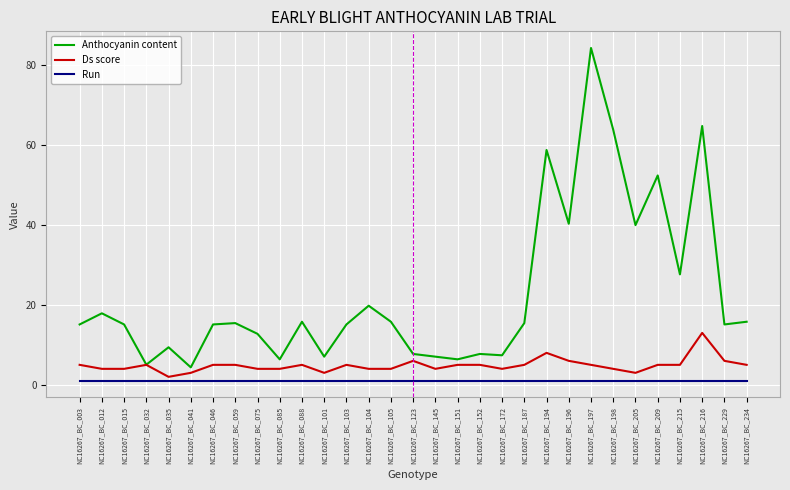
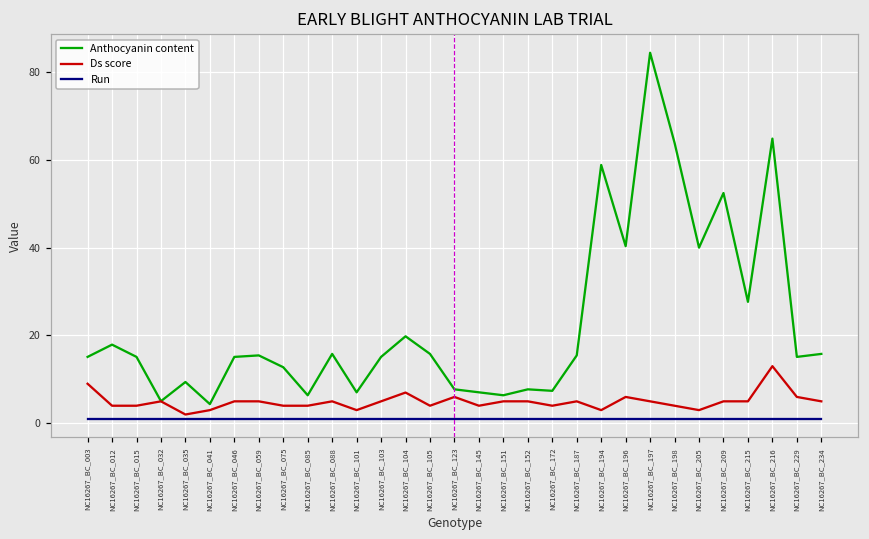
Ds score, NC16267_BC_003: 5 -> 9
Ds score, NC16267_BC_104: 4 -> 7
Ds score, NC16267_BC_194: 8 -> 3
